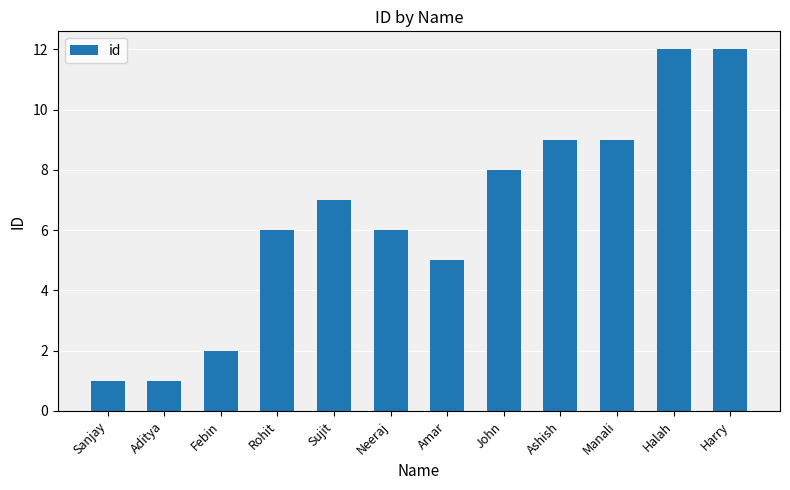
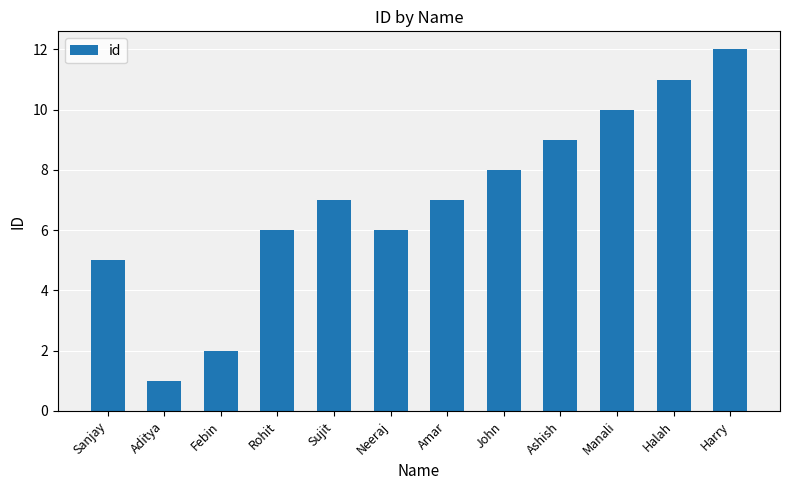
Sanjay: 1 -> 5
Amar: 5 -> 7
Manali: 9 -> 10
Halah: 12 -> 11
